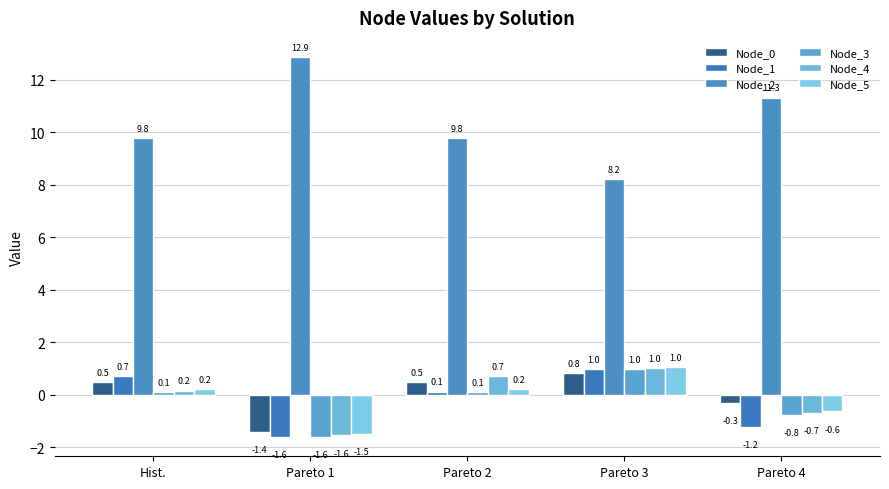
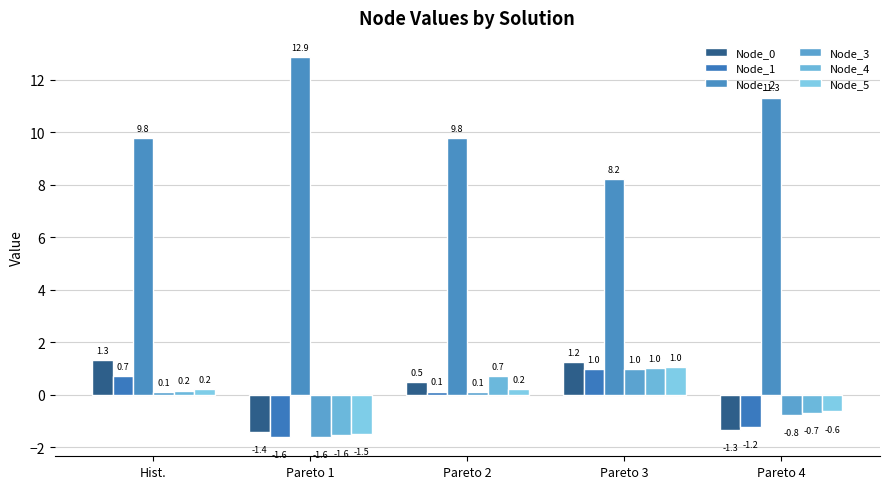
Node_0, Hist.: 0.5 -> 1.3
Node_0, Pareto 3: 0.8 -> 1.2
Node_0, Pareto 4: -0.3 -> -1.3
